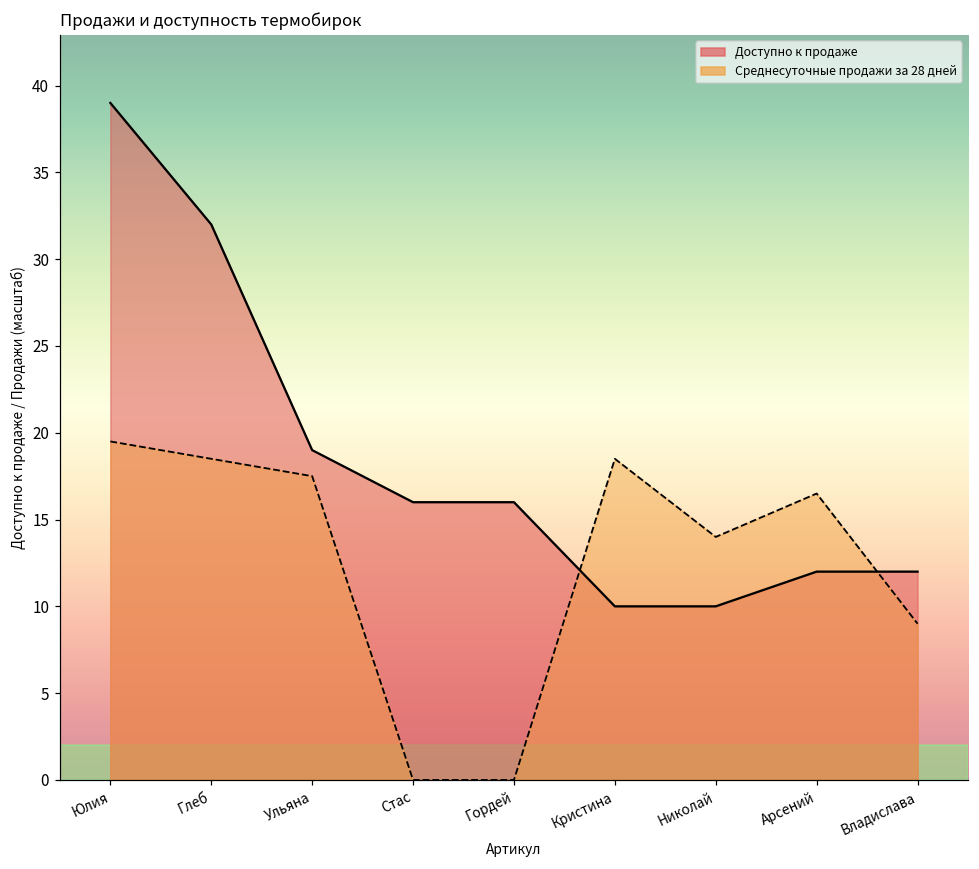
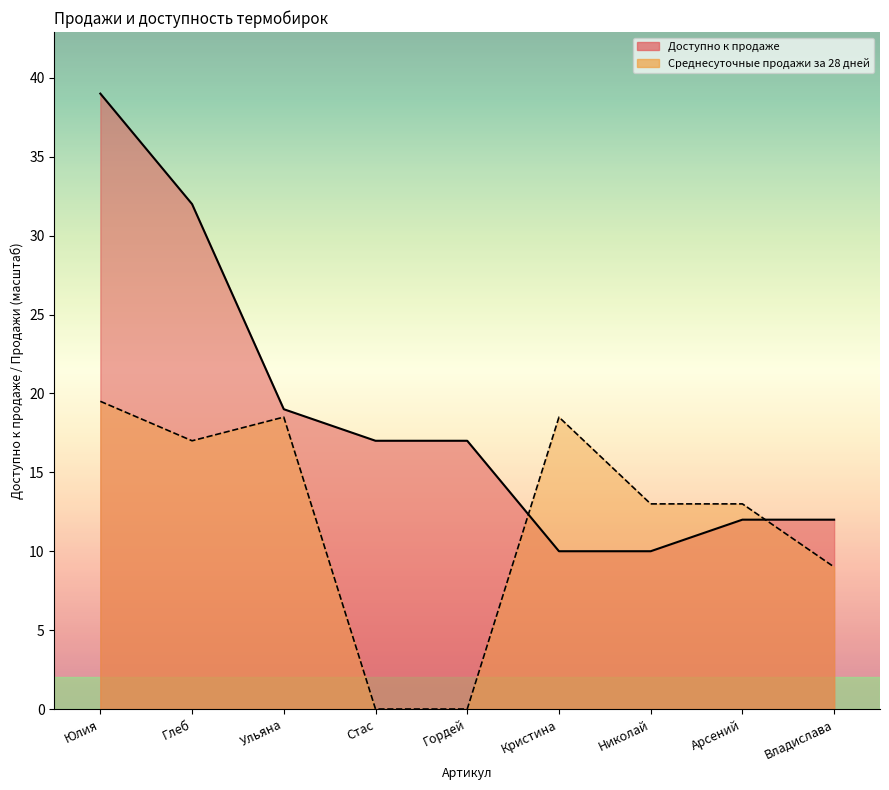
Среднесуточные продажи за 28 дней, Глеб: 18.5 -> 17.0
Среднесуточные продажи за 28 дней, Ульяна: 17.5 -> 18.5
Доступно к продаже, Стас: 16 -> 17
Доступно к продаже, Гордей: 16 -> 17
Среднесуточные продажи за 28 дней, Николай: 14.0 -> 13.0
Среднесуточные продажи за 28 дней, Арсений: 16.5 -> 13.0
